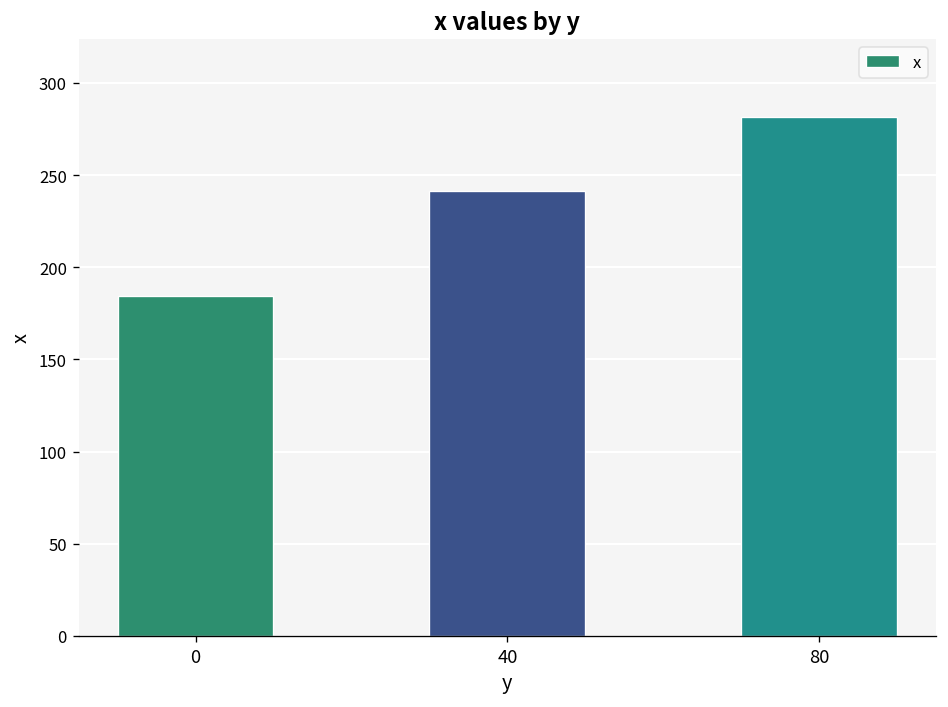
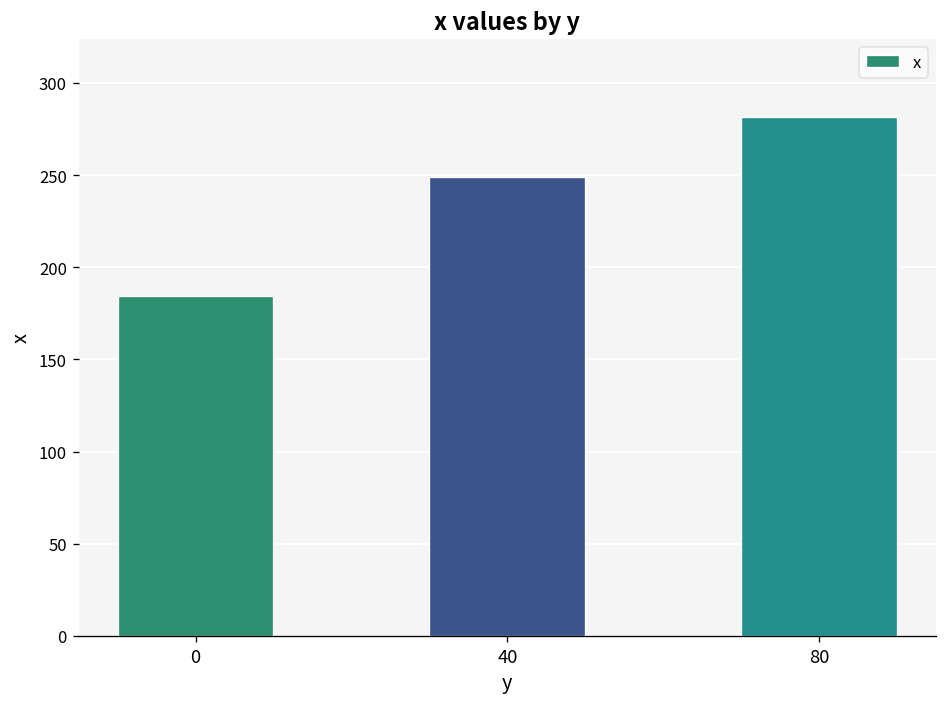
40: 242 -> 249
